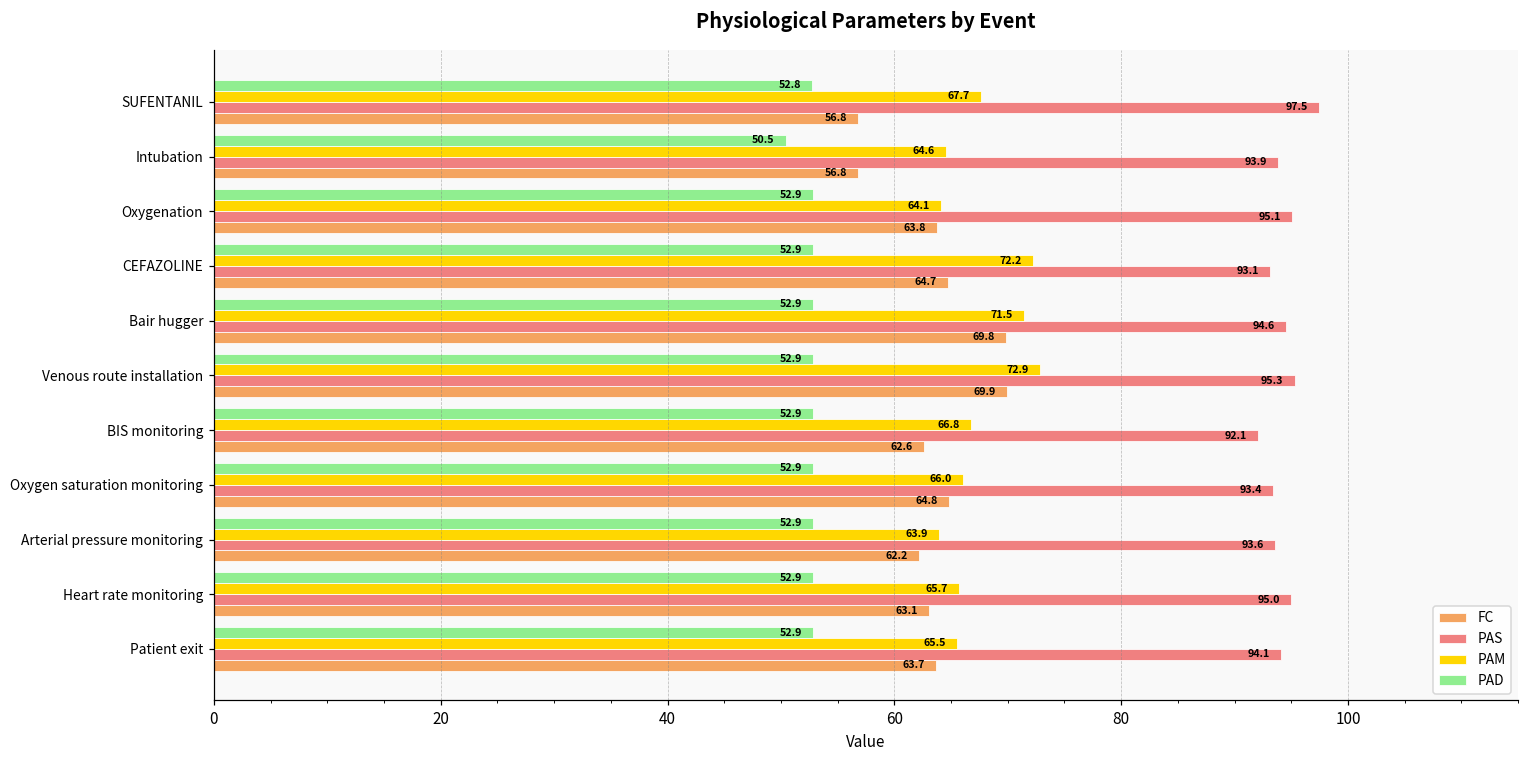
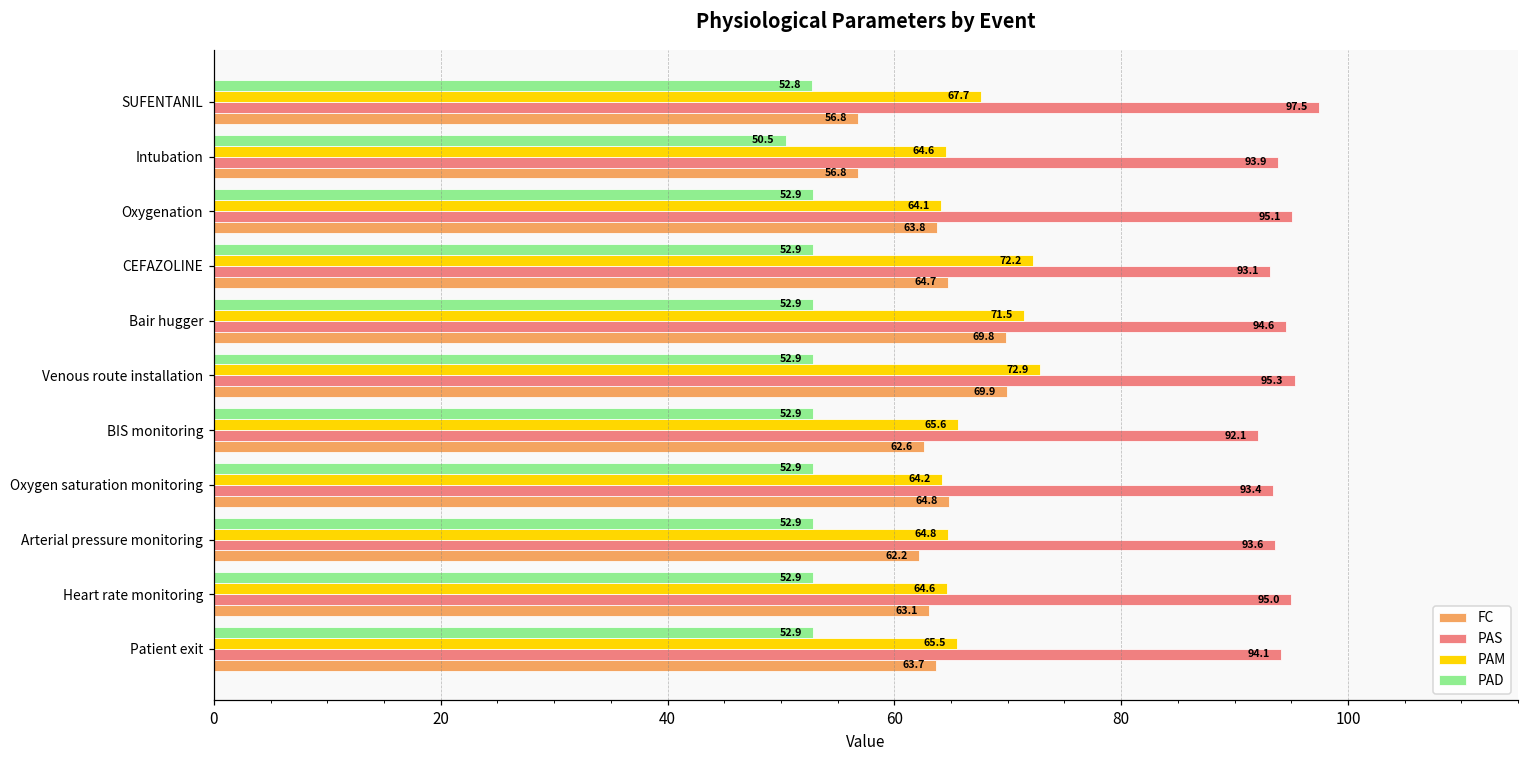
PAM, BIS monitoring: 66.8 -> 65.6
PAM, Oxygen saturation monitoring: 66.0 -> 64.2
PAM, Arterial pressure monitoring: 63.9 -> 64.8
PAM, Heart rate monitoring: 65.7 -> 64.6
